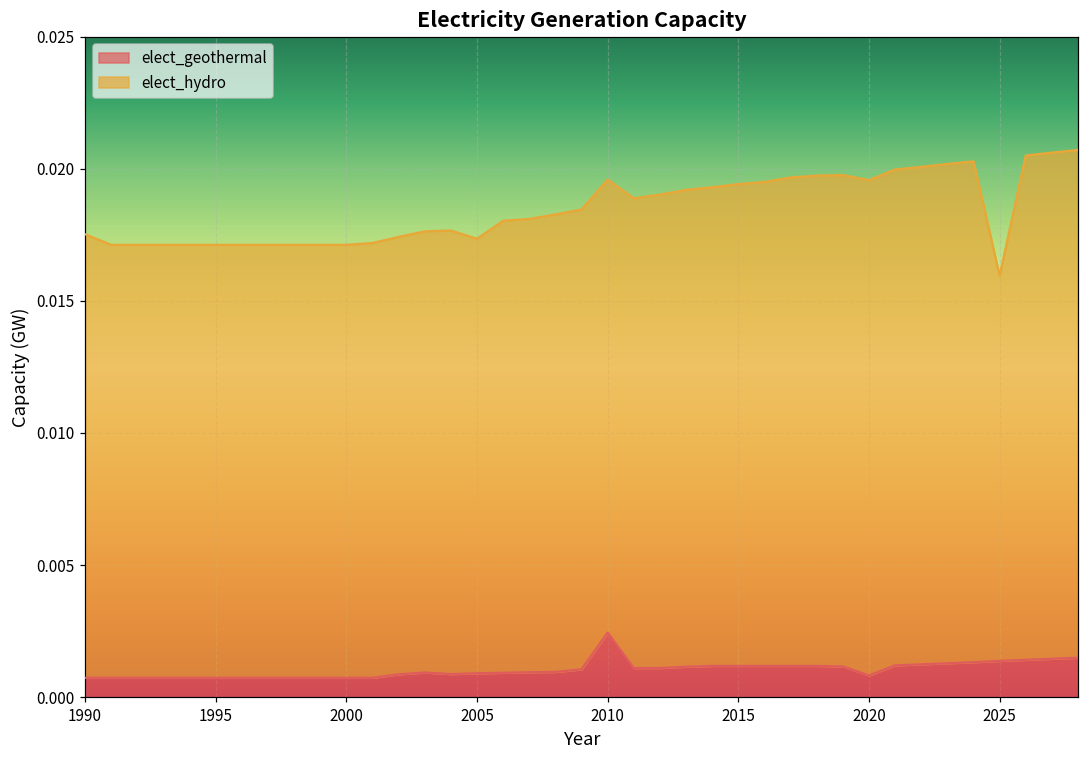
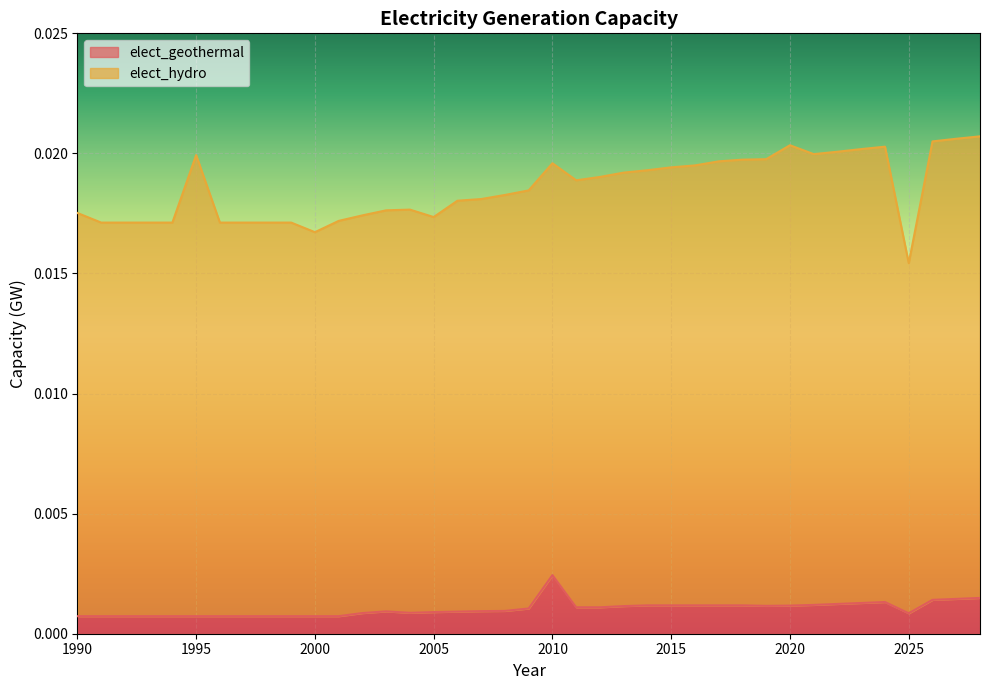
elect_hydro, 1995: 0.0164 -> 0.0192
elect_hydro, 2000: 0.0164 -> 0.0160
elect_geothermal, 2020: 0.0008 -> 0.0012
elect_hydro, 2020: 0.0188 -> 0.0192
elect_geothermal, 2025: 0.0014 -> 0.0009
